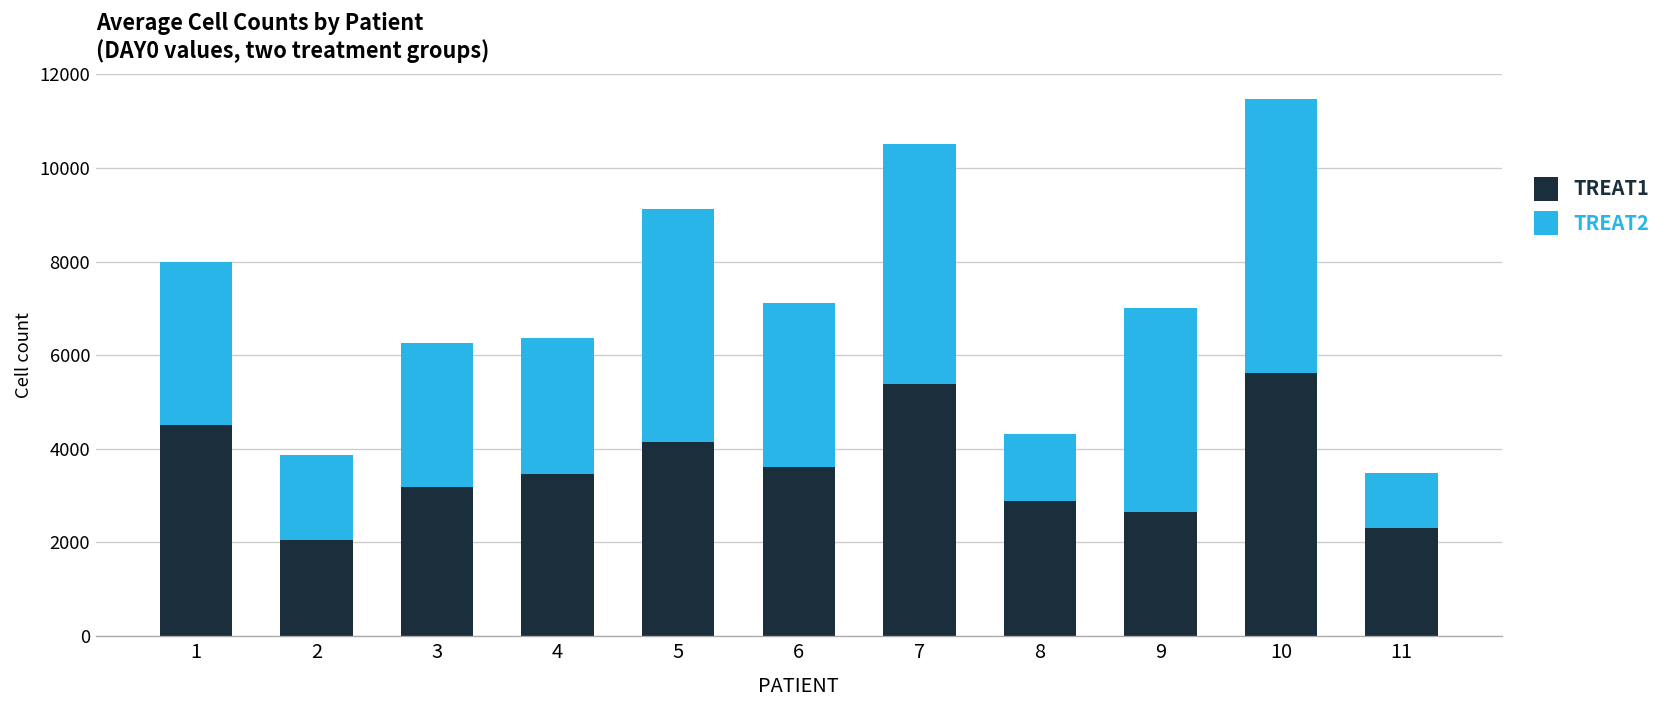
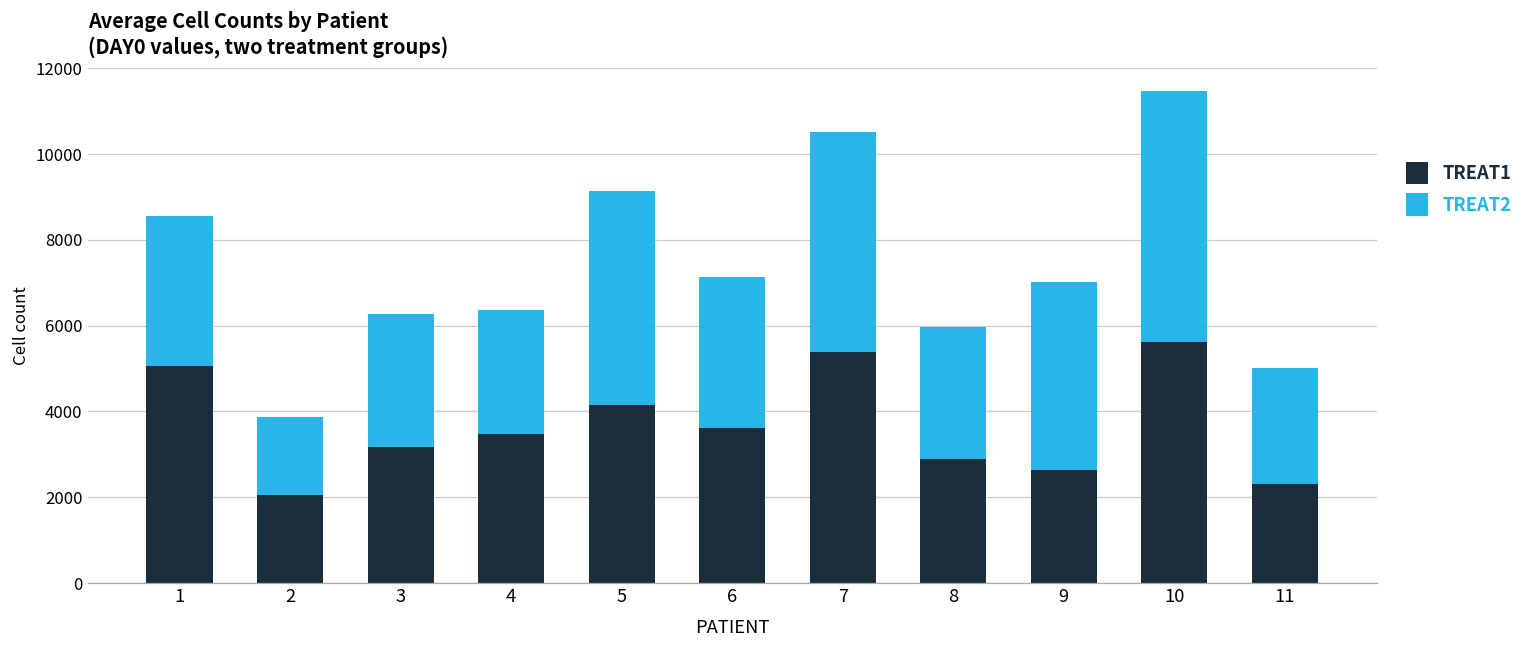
TREAT1, 1: 4500 -> 5100
TREAT2, 8: 1400 -> 3100
TREAT2, 11: 1200 -> 2700
